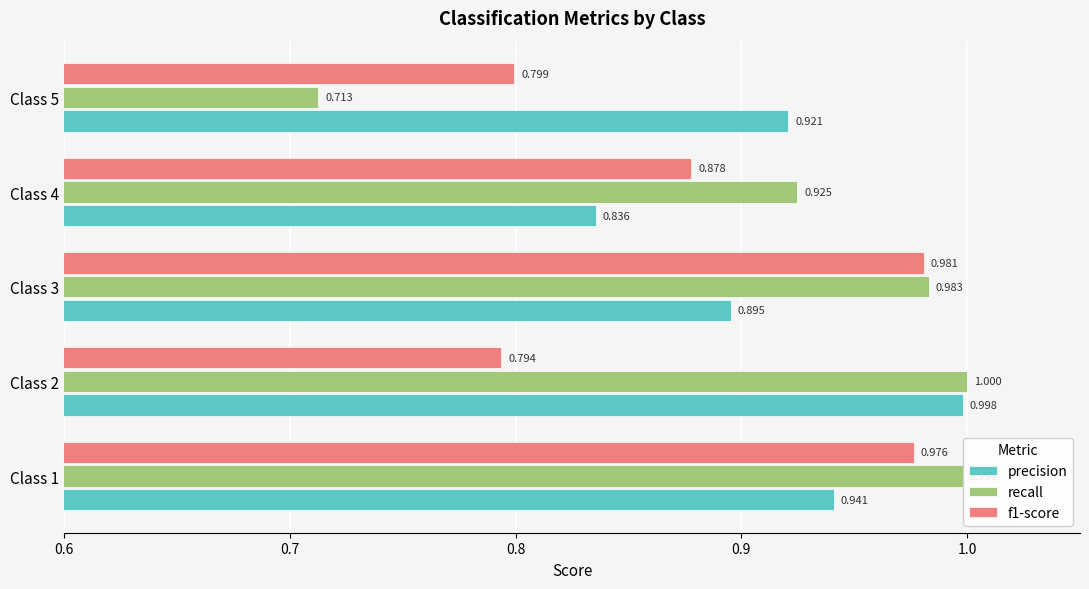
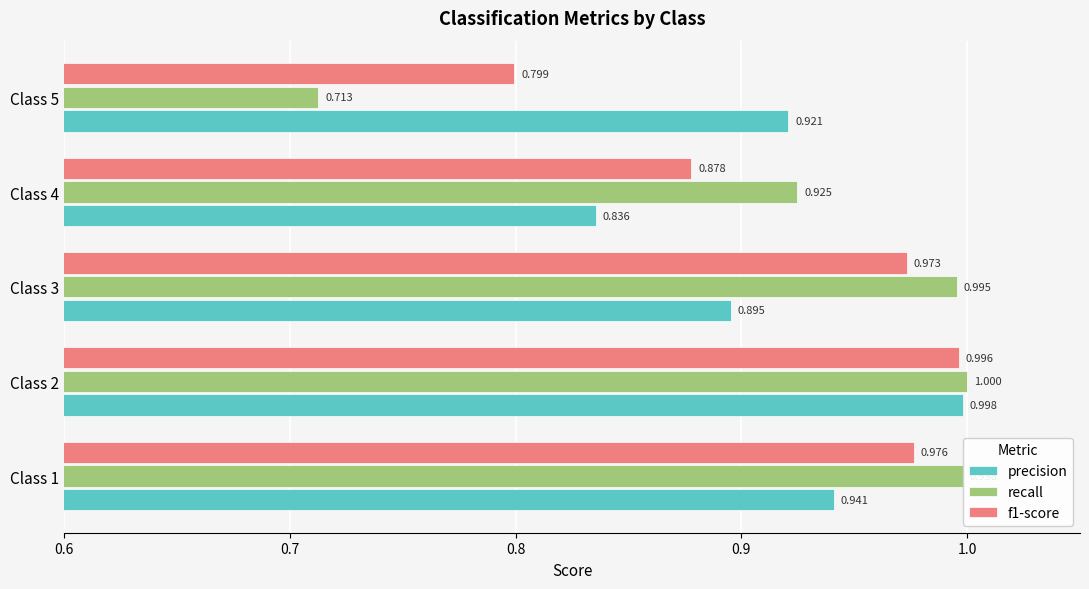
f1-score, Class 3: 0.981 -> 0.973
recall, Class 3: 0.983 -> 0.995
f1-score, Class 2: 0.794 -> 0.996
